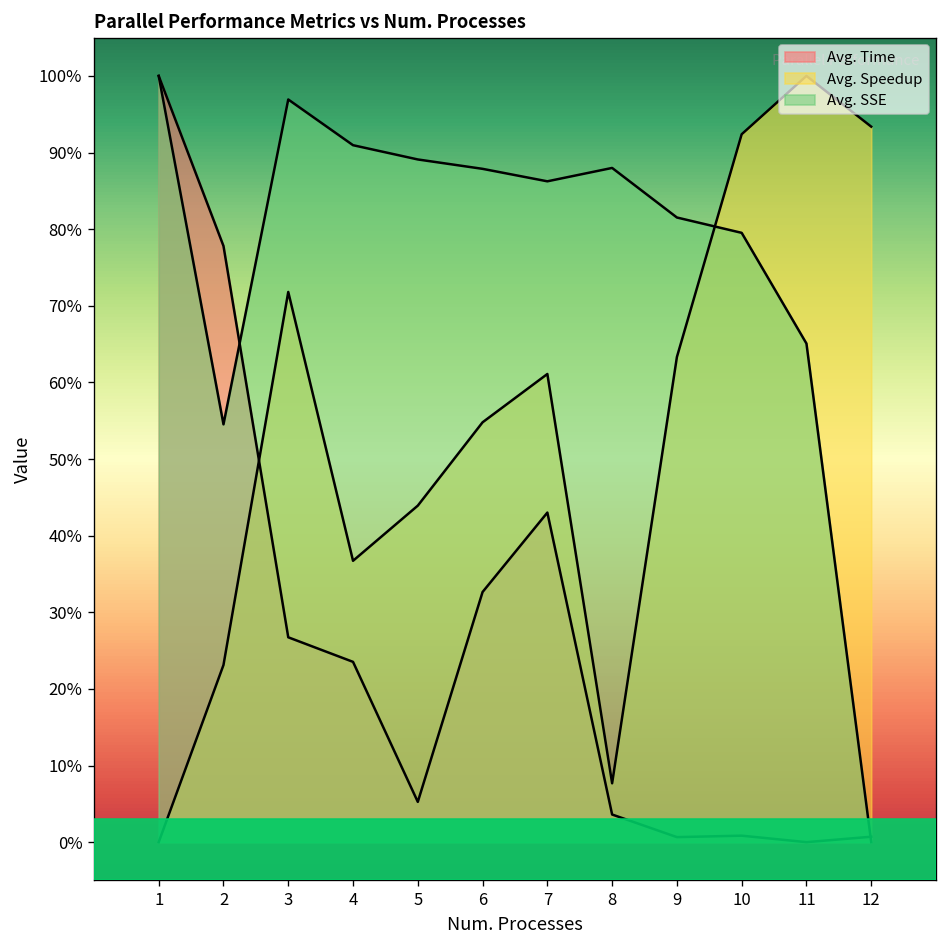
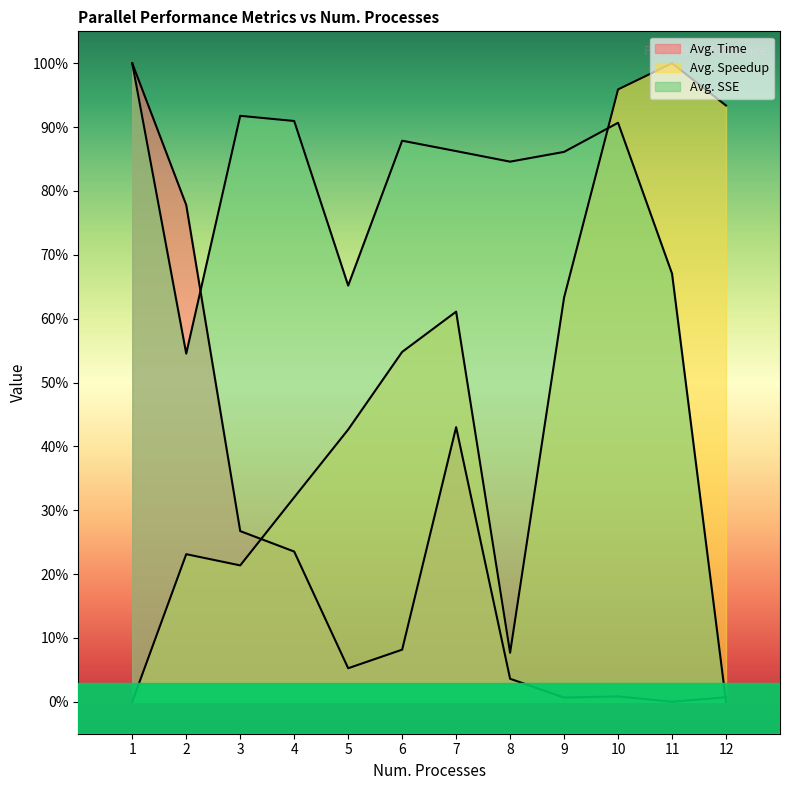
Avg. Speedup, 3: 72% -> 21%
Avg. SSE, 3: 97% -> 92%
Avg. Speedup, 4: 37% -> 32%
Avg. Speedup, 5: 44% -> 43%
Avg. SSE, 5: 89% -> 65%
Avg. Time, 6: 33% -> 8%
Avg. SSE, 8: 88% -> 85%
Avg. SSE, 9: 82% -> 86%
Avg. Speedup, 10: 92% -> 96%
Avg. SSE, 10: 80% -> 91%
Avg. SSE, 11: 65% -> 67%
